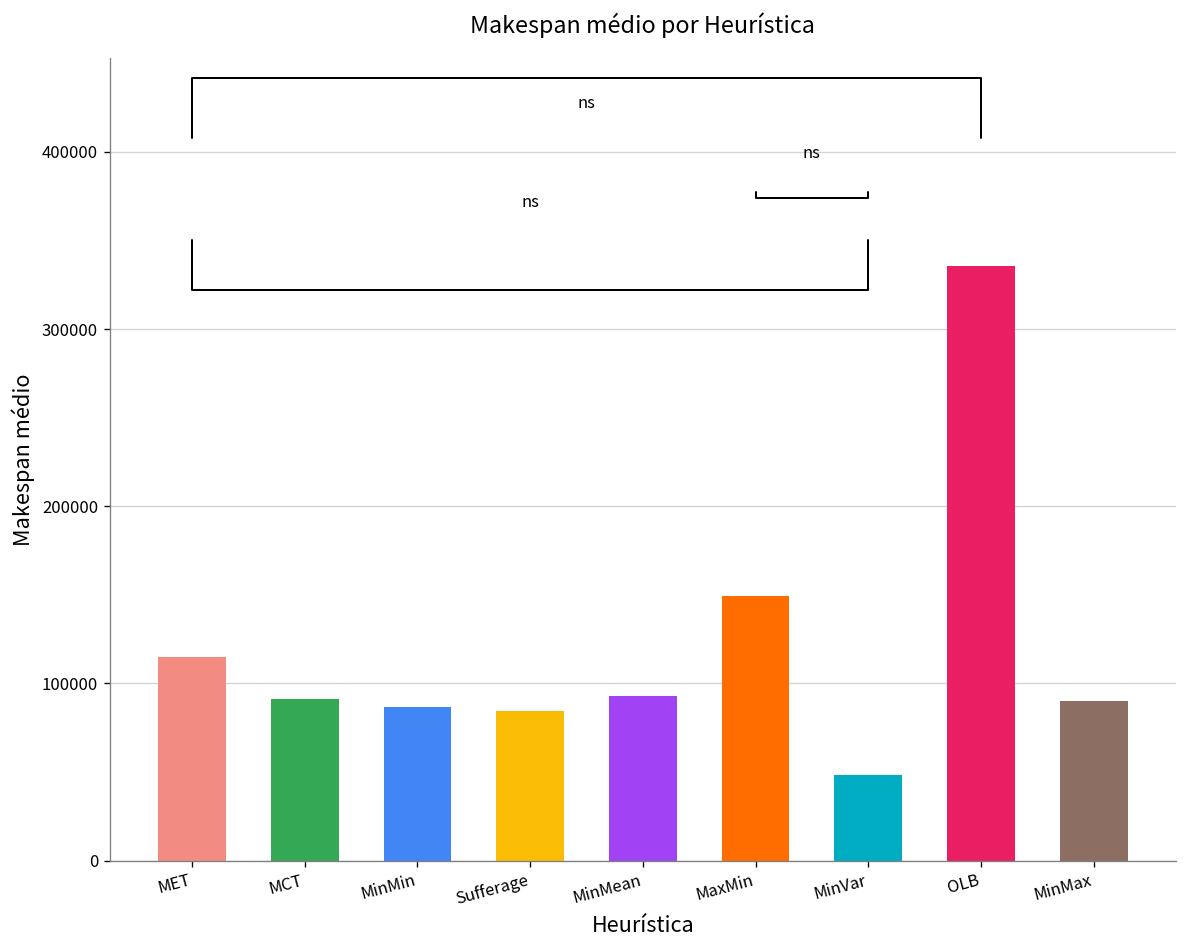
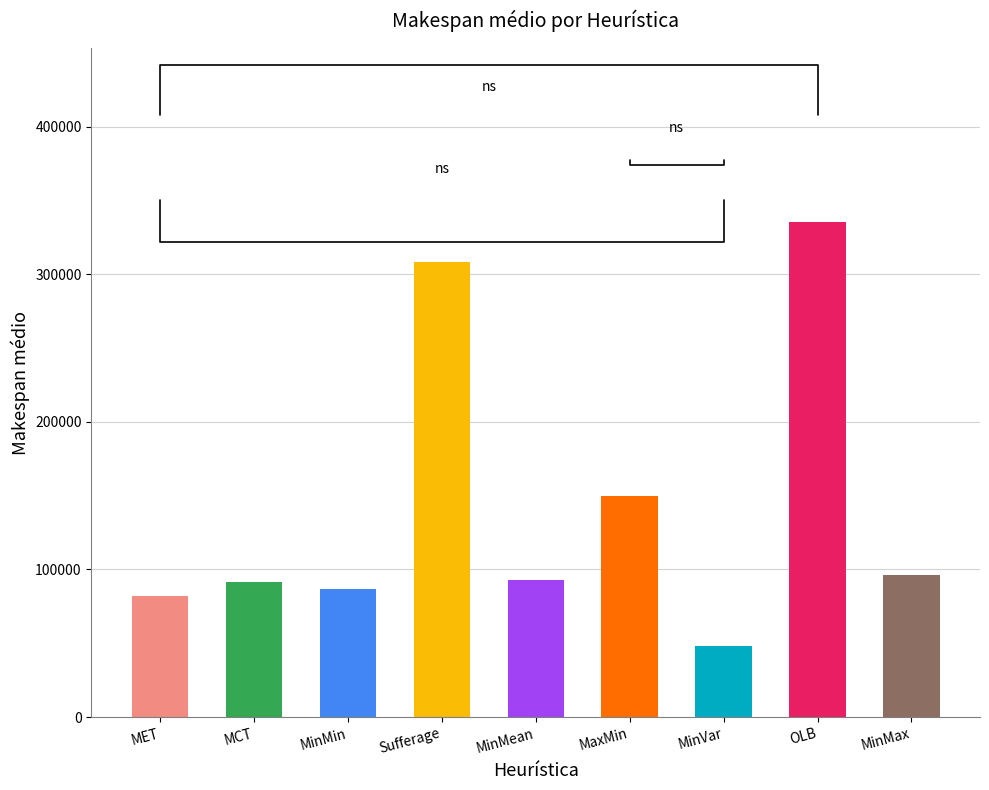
MET: 115000 -> 82000
Sufferage: 84000 -> 308000
MinMax: 90000 -> 96000
